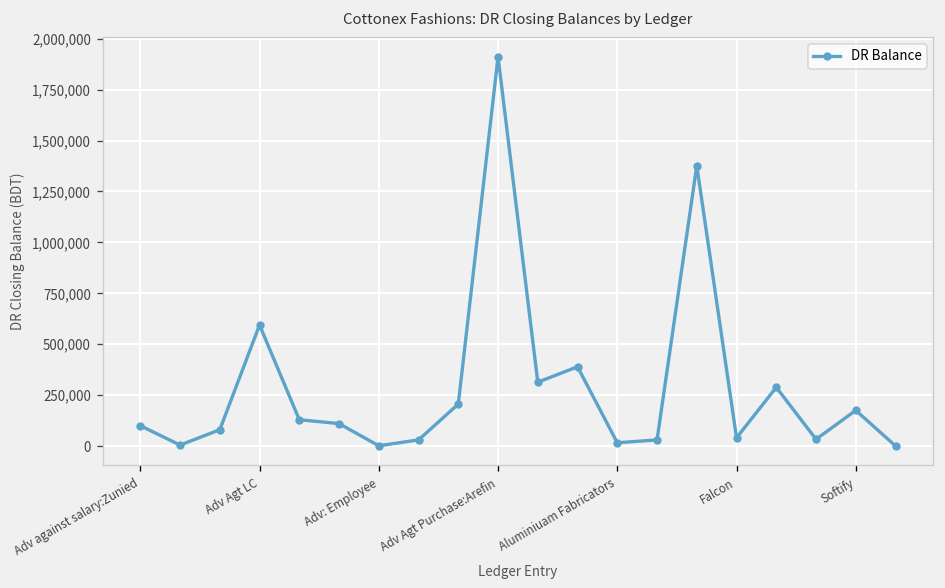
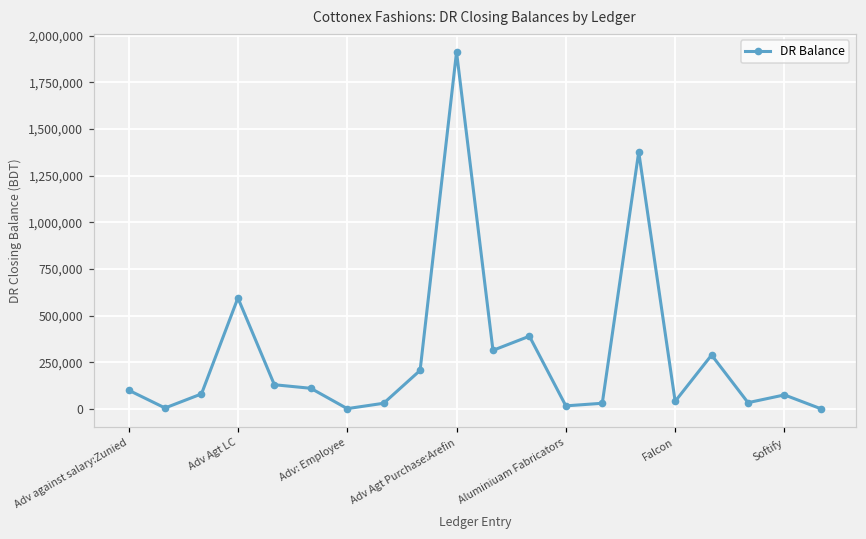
Softify: 180,000 -> 70,000
